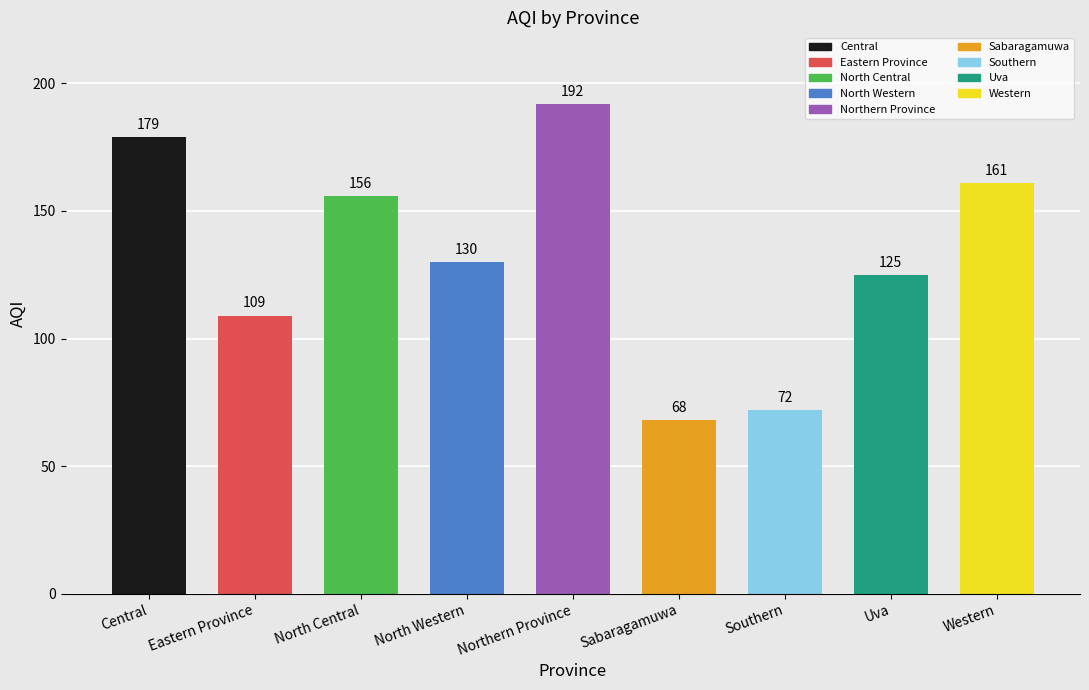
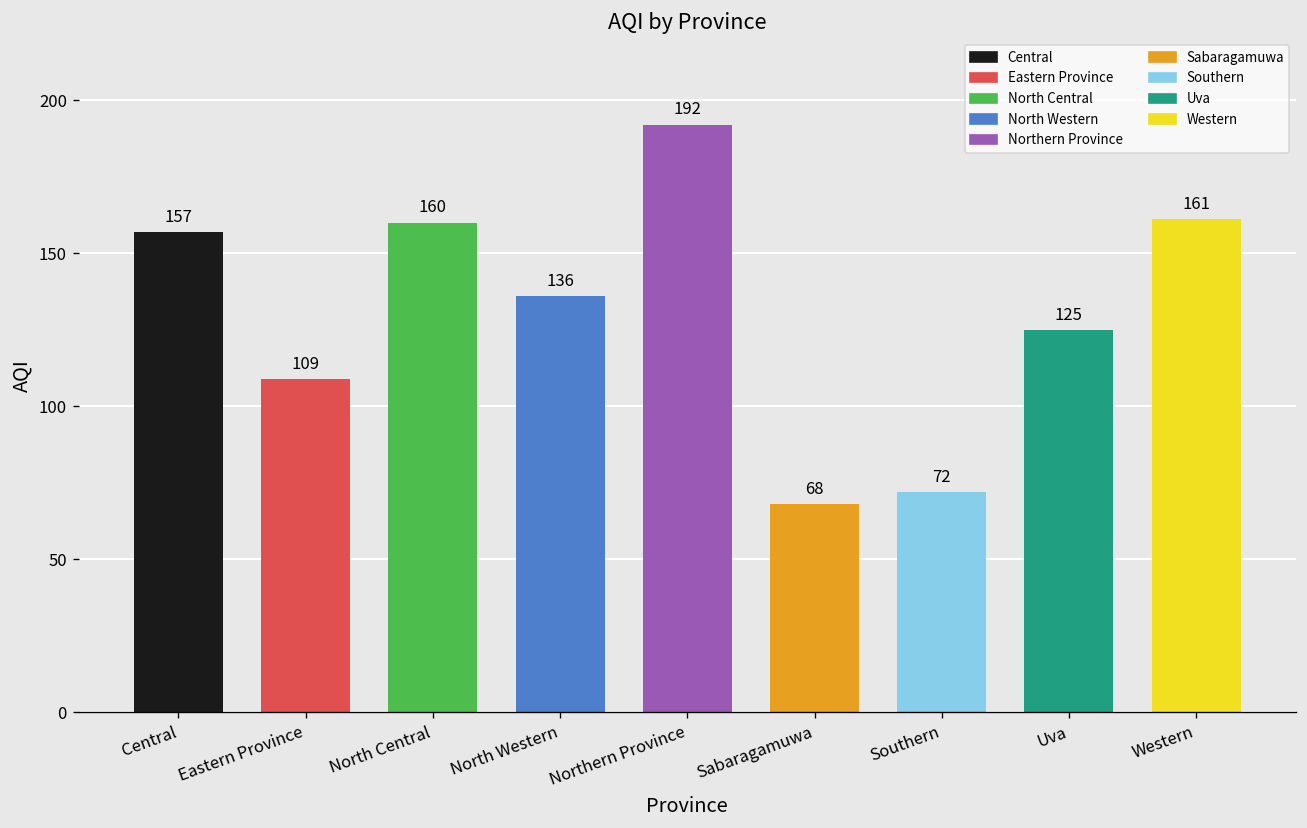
Central: 179 -> 157
North Central: 156 -> 160
North Western: 130 -> 136
